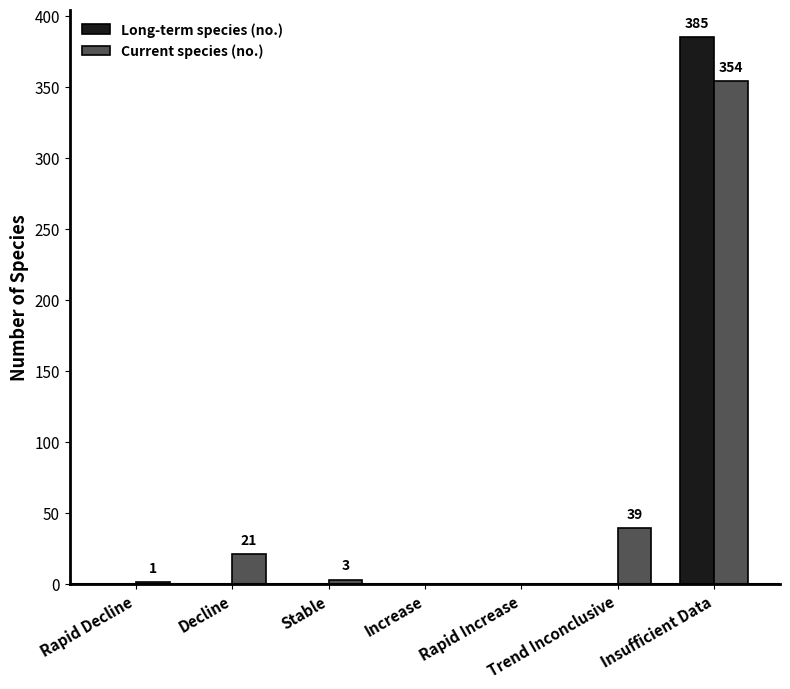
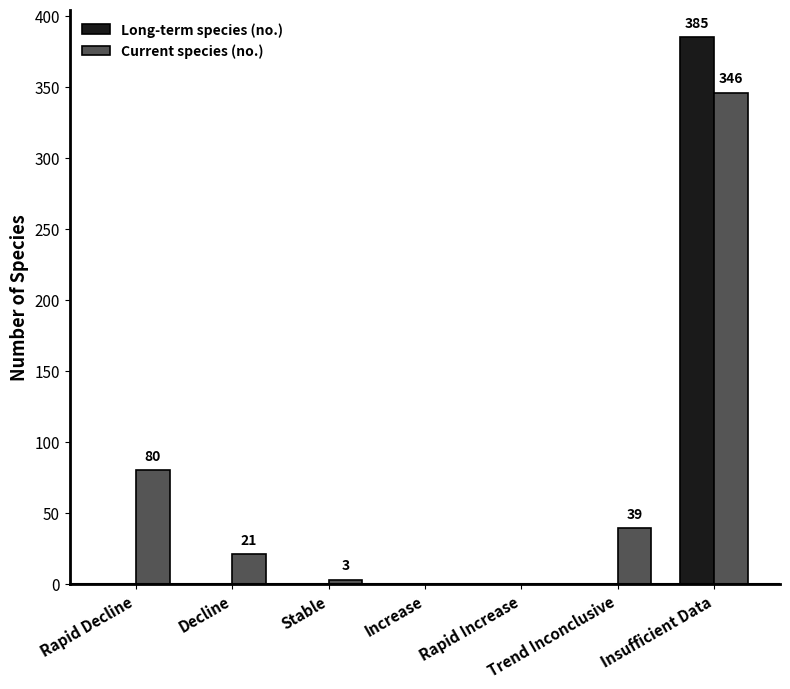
Current species (no.), Rapid Decline: 1 -> 80
Current species (no.), Insufficient Data: 354 -> 346
